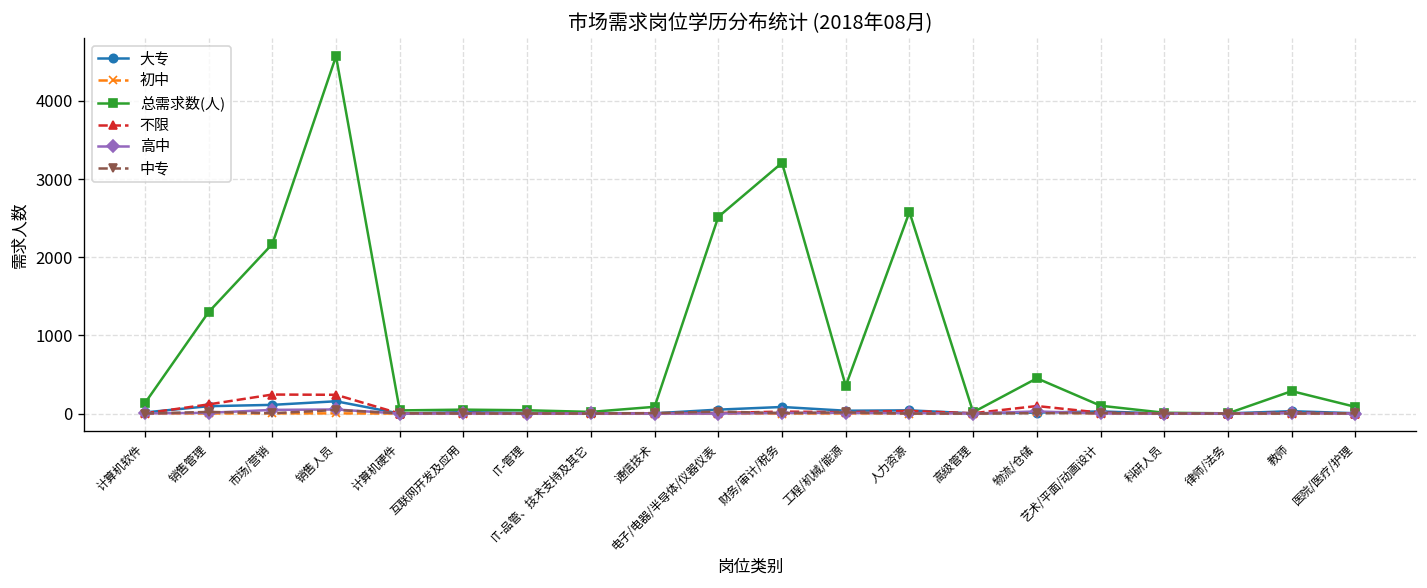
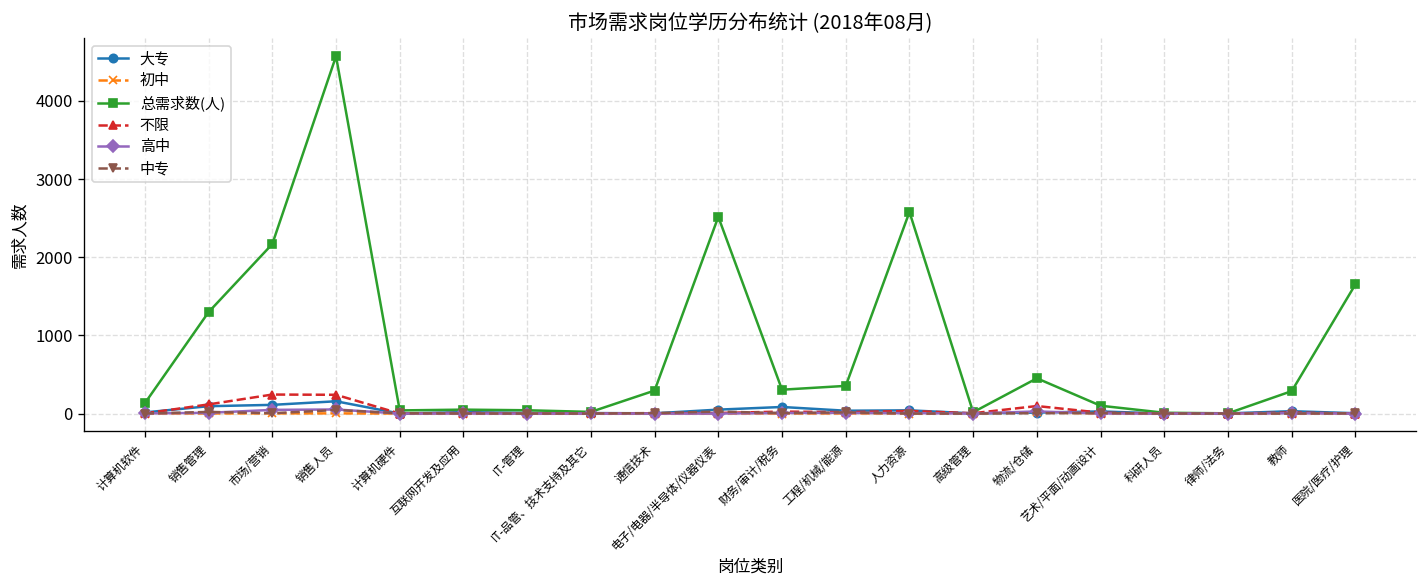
总需求数(人), 通信技术: 100 -> 300
总需求数(人), 财务/审计/税务: 3200 -> 300
总需求数(人), 医院/医疗/护理: 100 -> 1700
